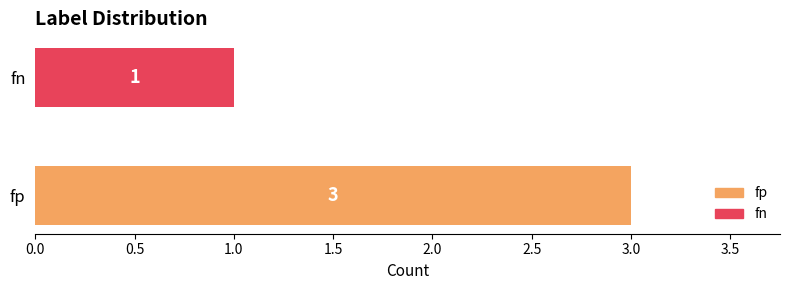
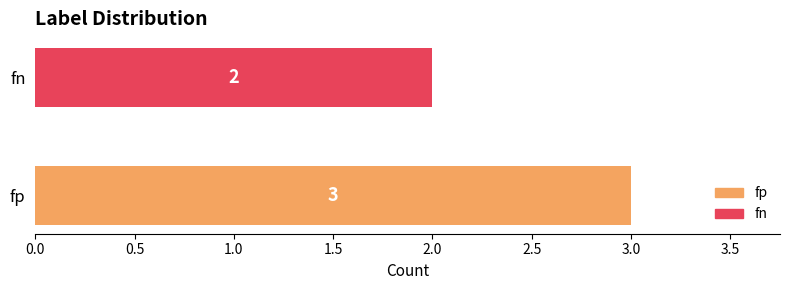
fn: 1 -> 2
